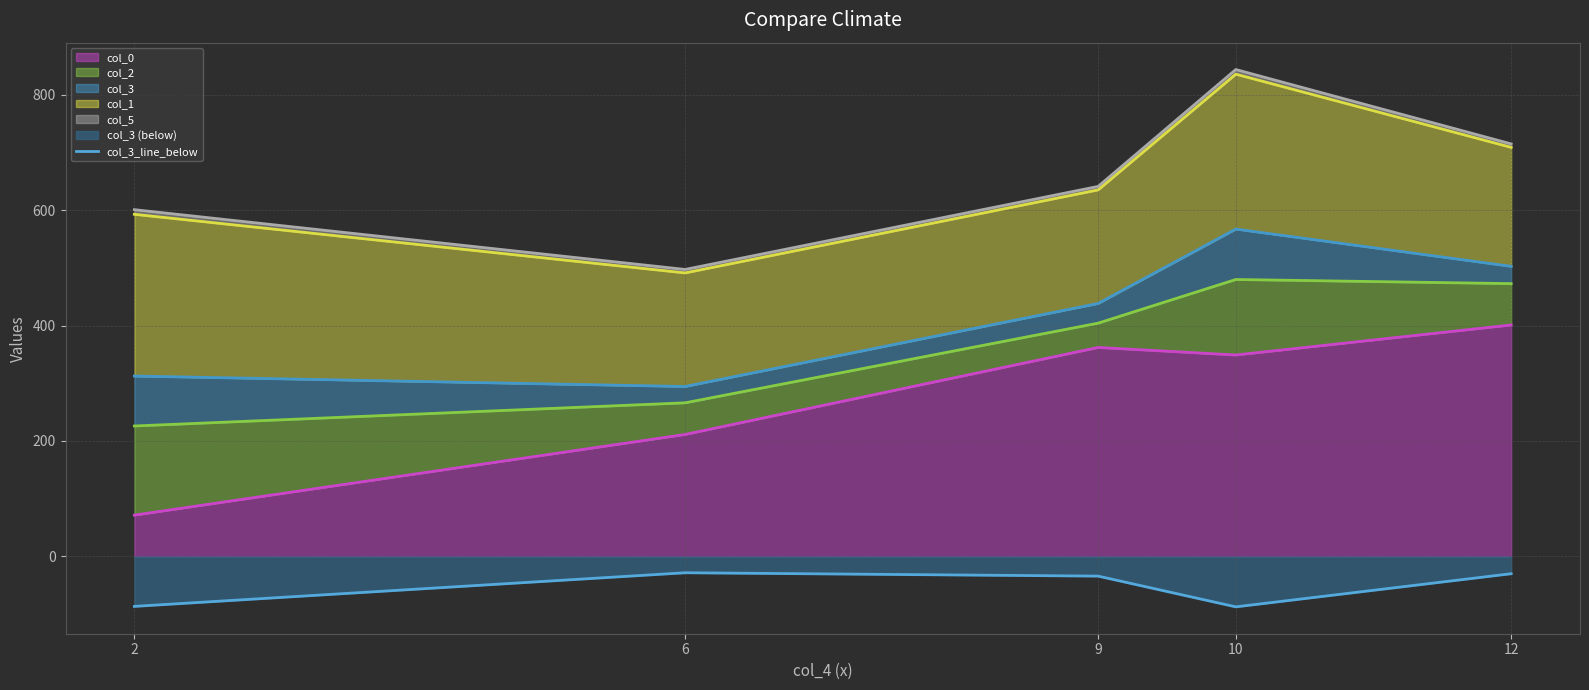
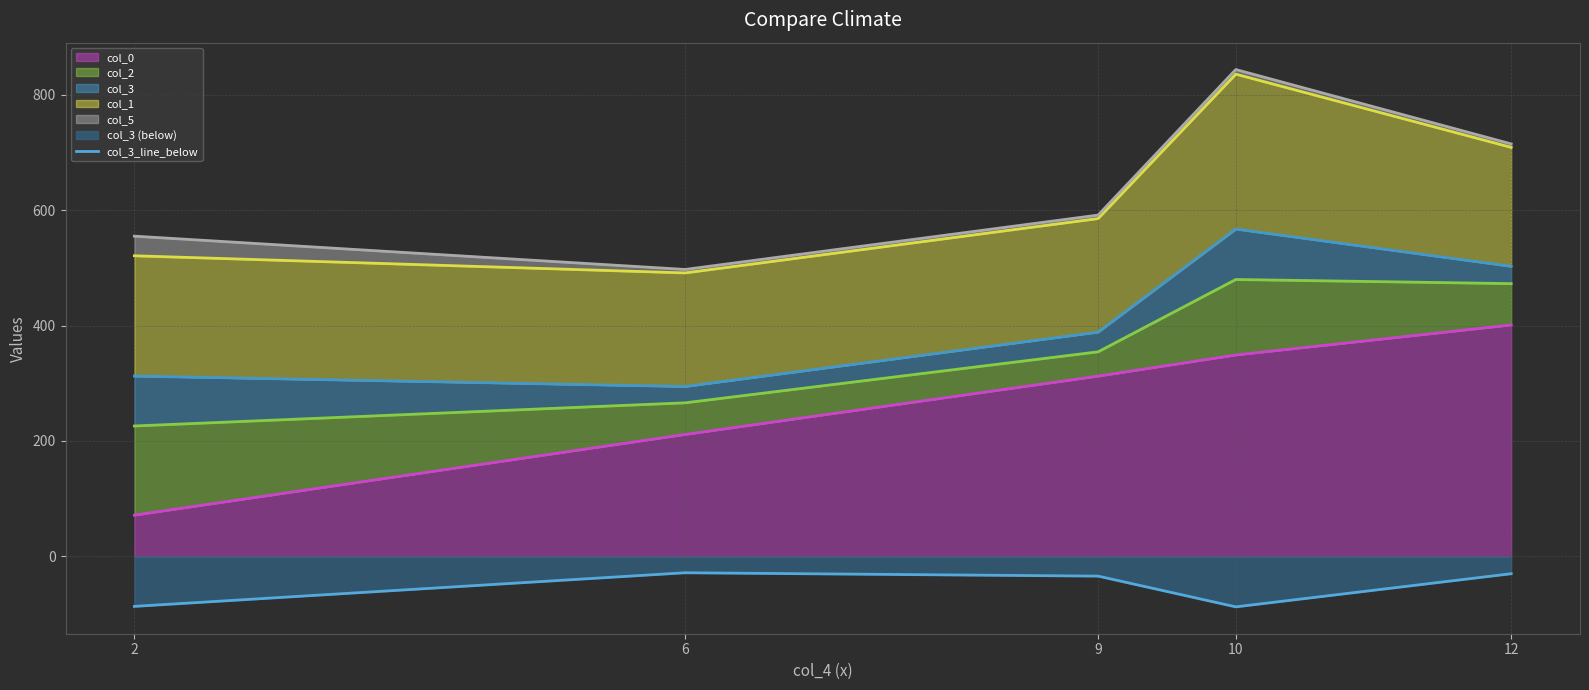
col_1, 2: 280 -> 210
col_5, 2: 10 -> 30
col_0, 9: 360 -> 310
